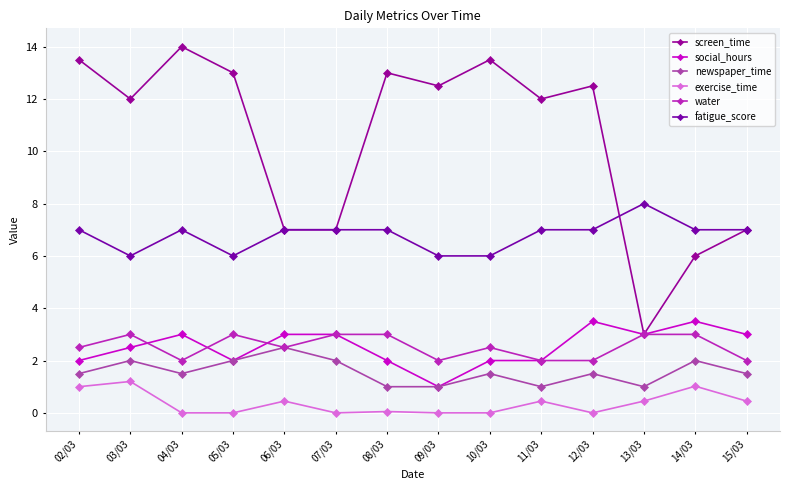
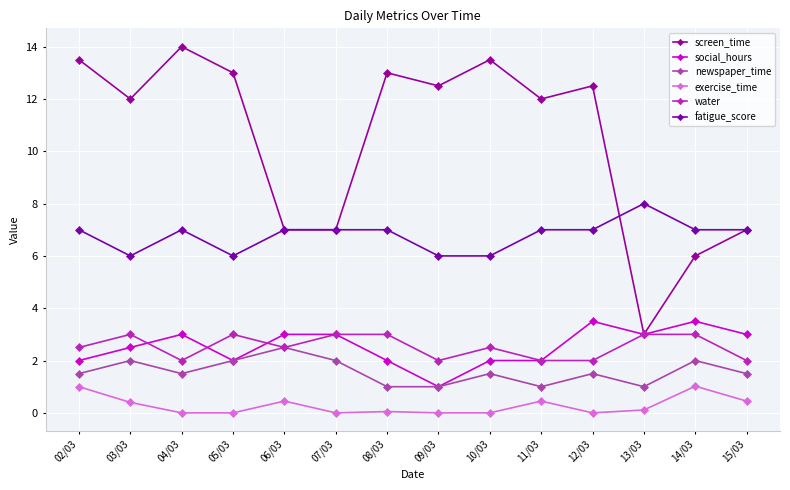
exercise_time, 03/03: 1.2 -> 0.4
exercise_time, 13/03: 0.5 -> 0.1
